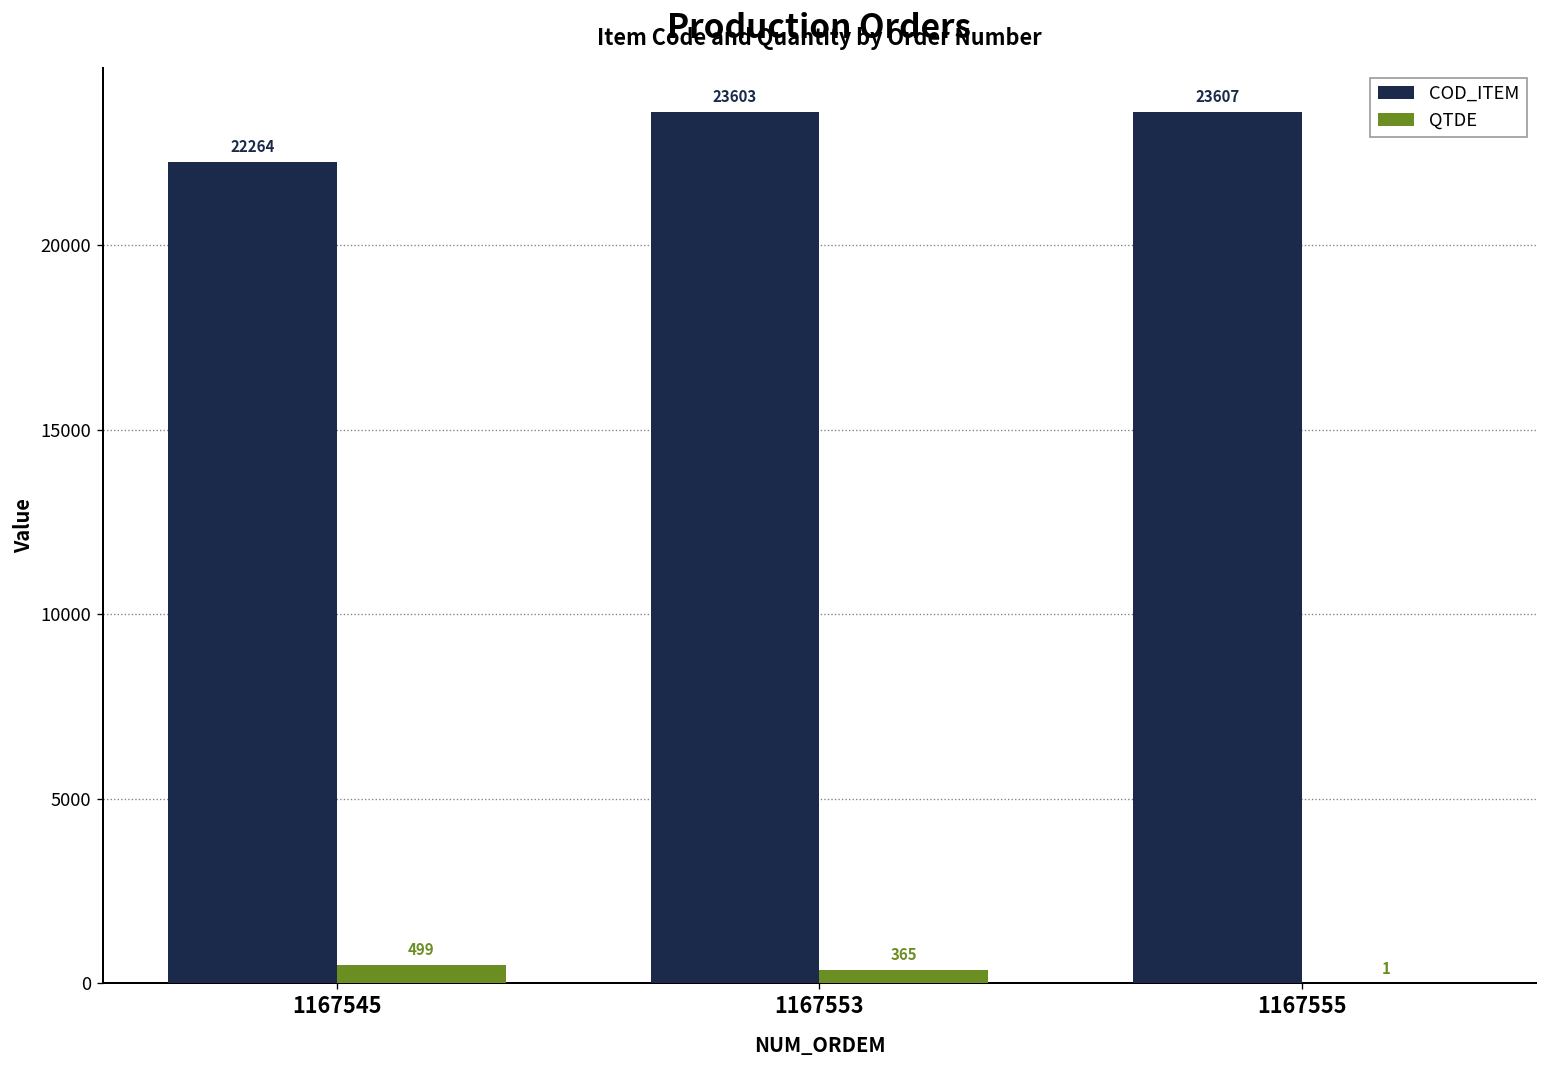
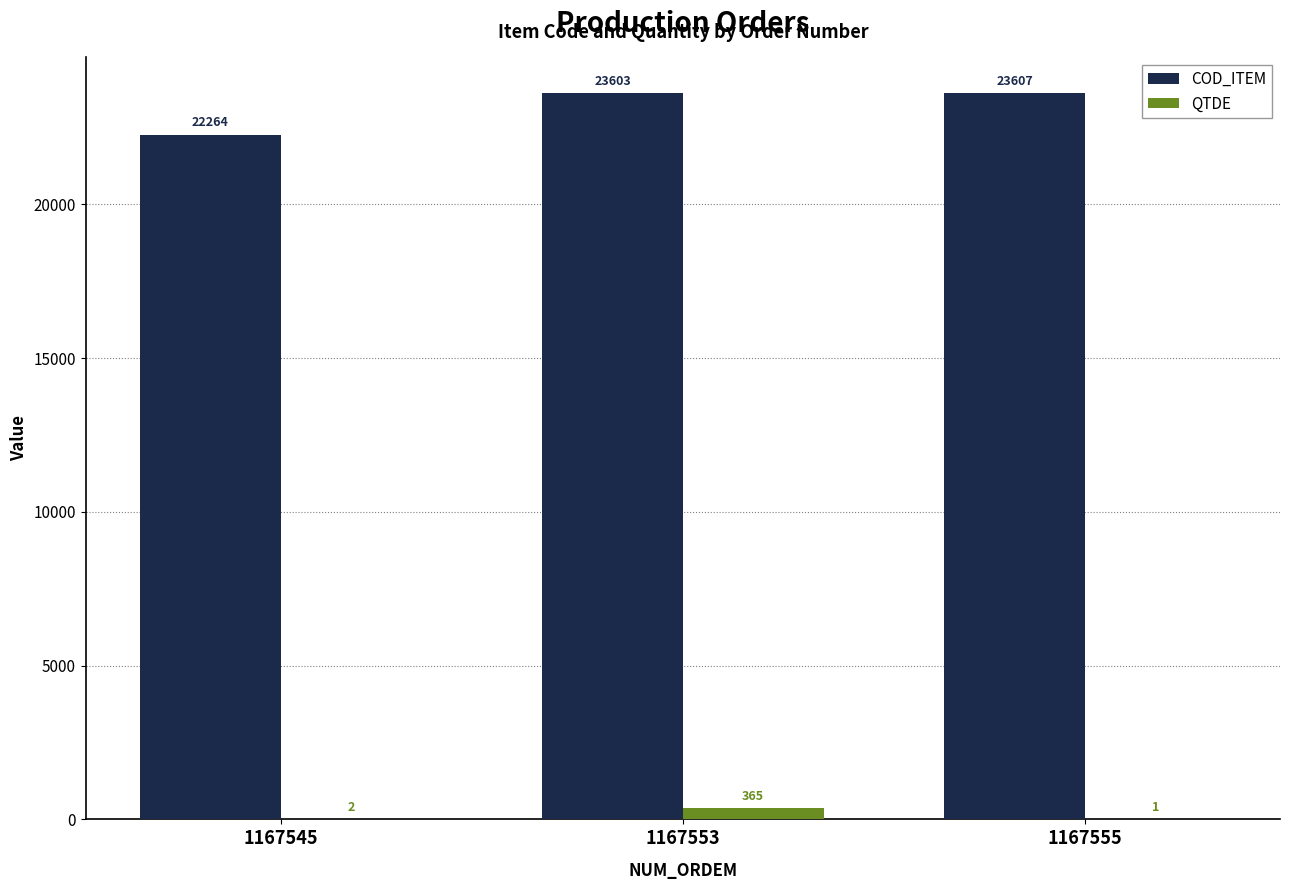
QTDE, 1167545: 499 -> 2
